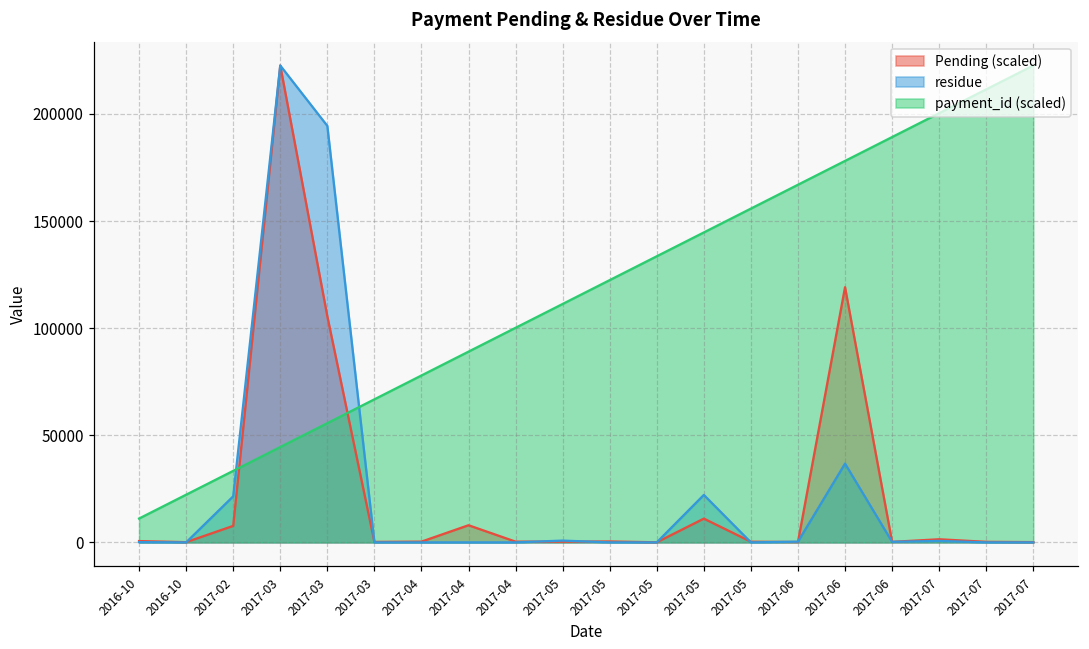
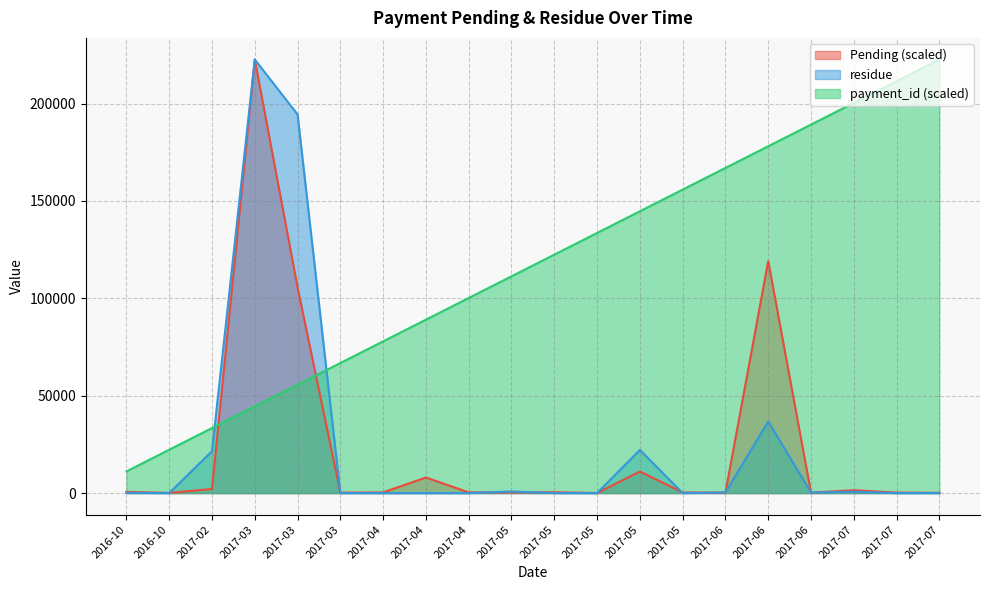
Pending (scaled), 2017-02: 8000 -> 2000
